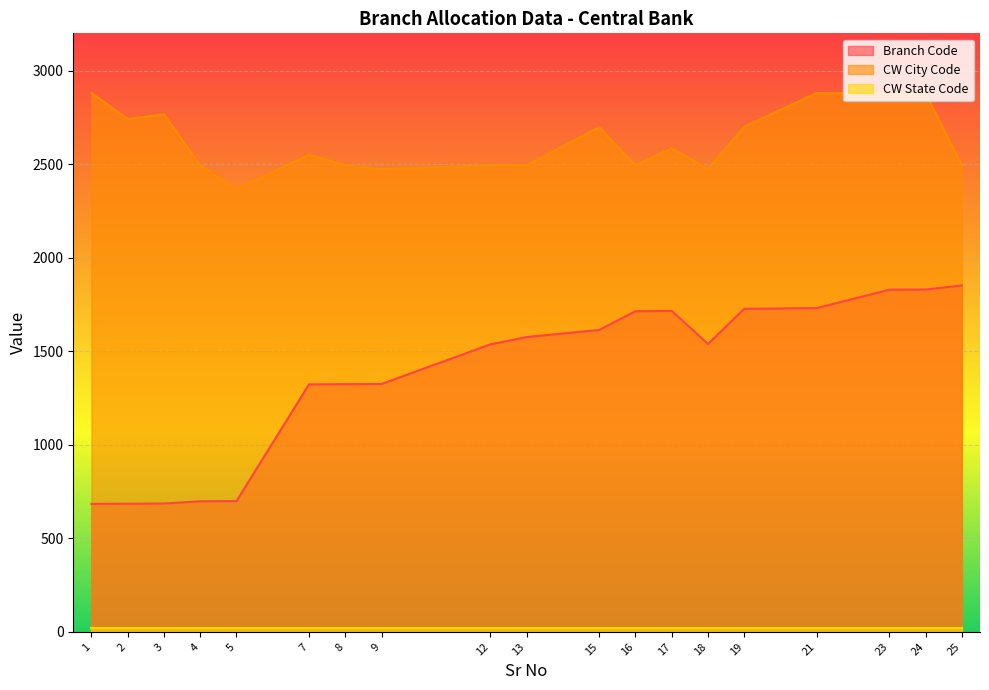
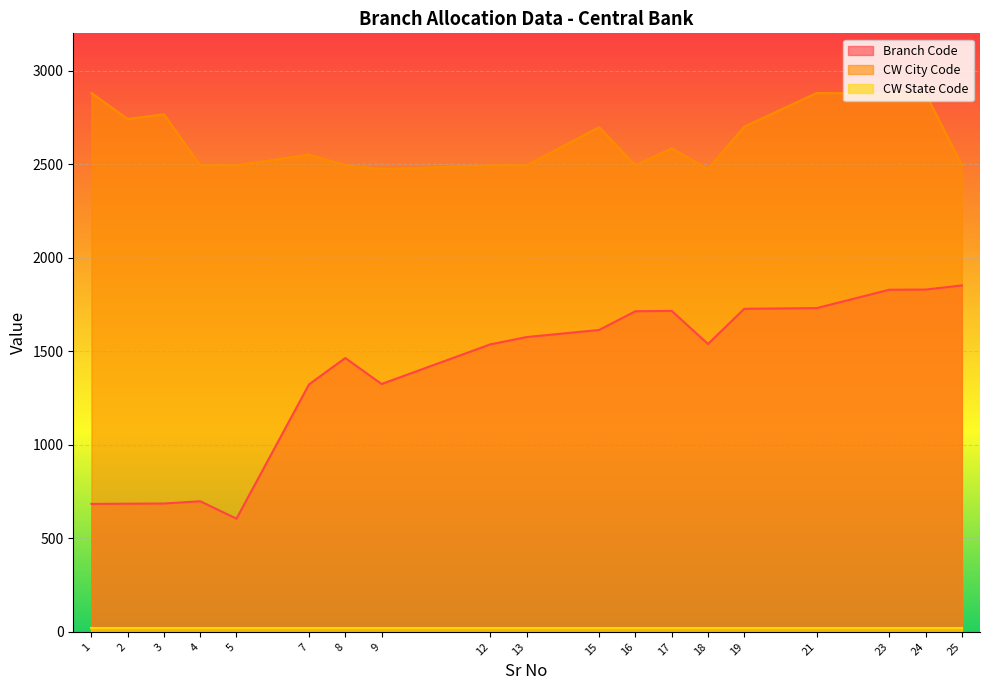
Branch Code, 5: 700 -> 610
CW City Code, 5: 2370 -> 2490
Branch Code, 8: 1320 -> 1460
